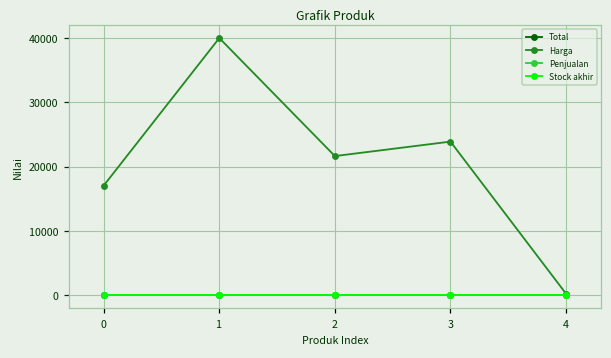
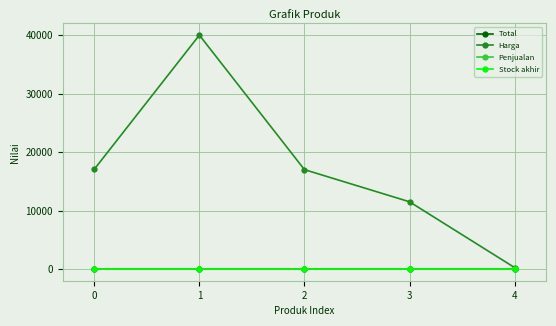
Harga, 2: 22000 -> 17000
Harga, 3: 24000 -> 12000
